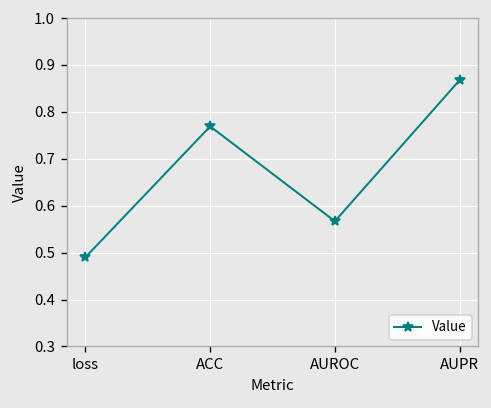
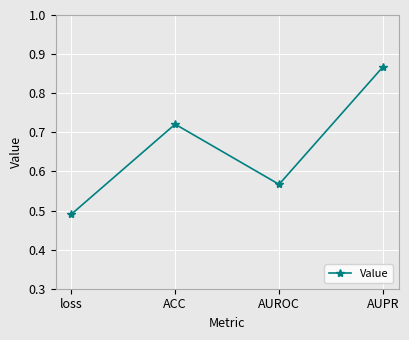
ACC: 0.77 -> 0.72
